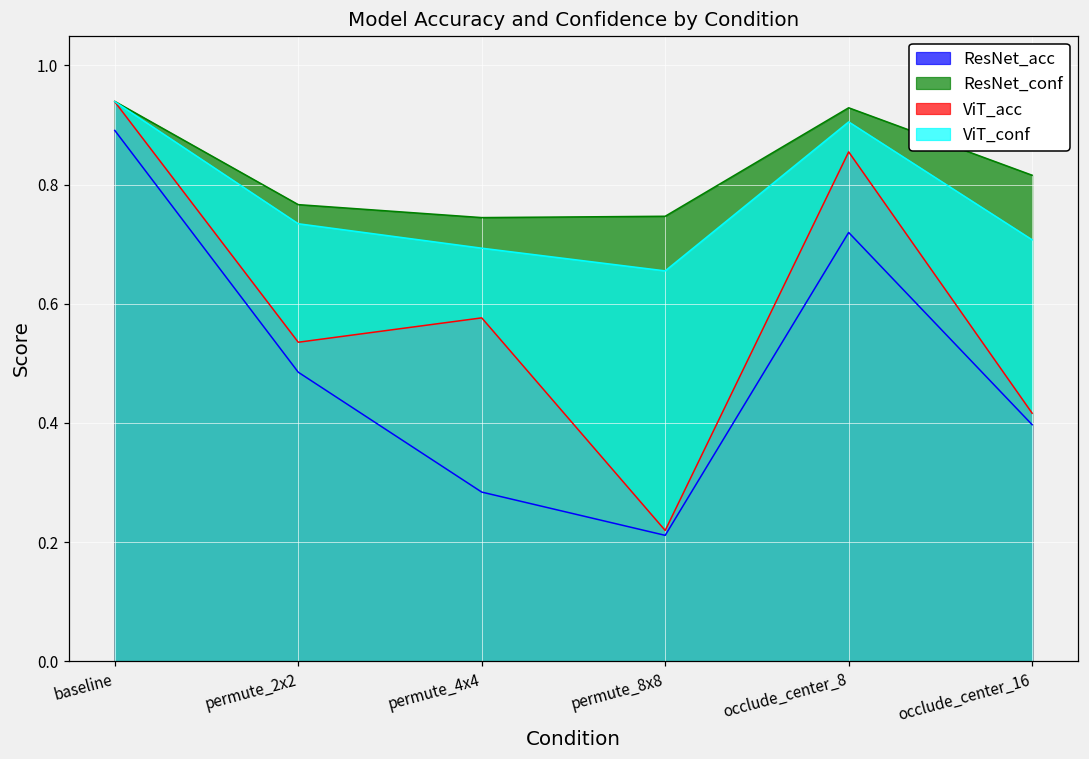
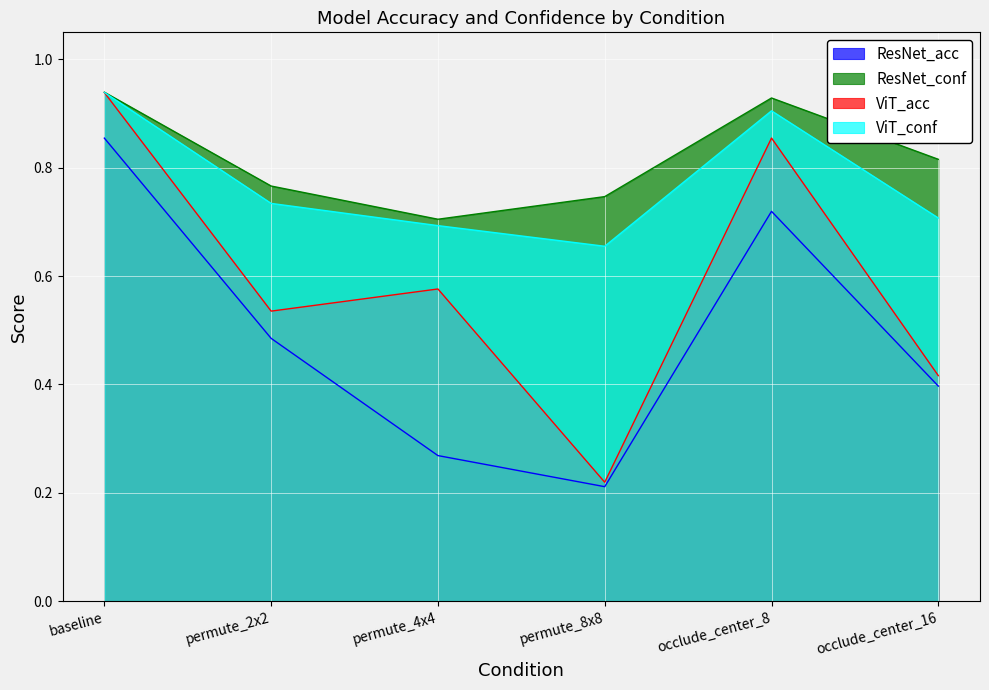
ResNet_acc, baseline: 0.89 -> 0.85
ResNet_acc, permute_4x4: 0.28 -> 0.27
ResNet_conf, permute_4x4: 0.74 -> 0.70
